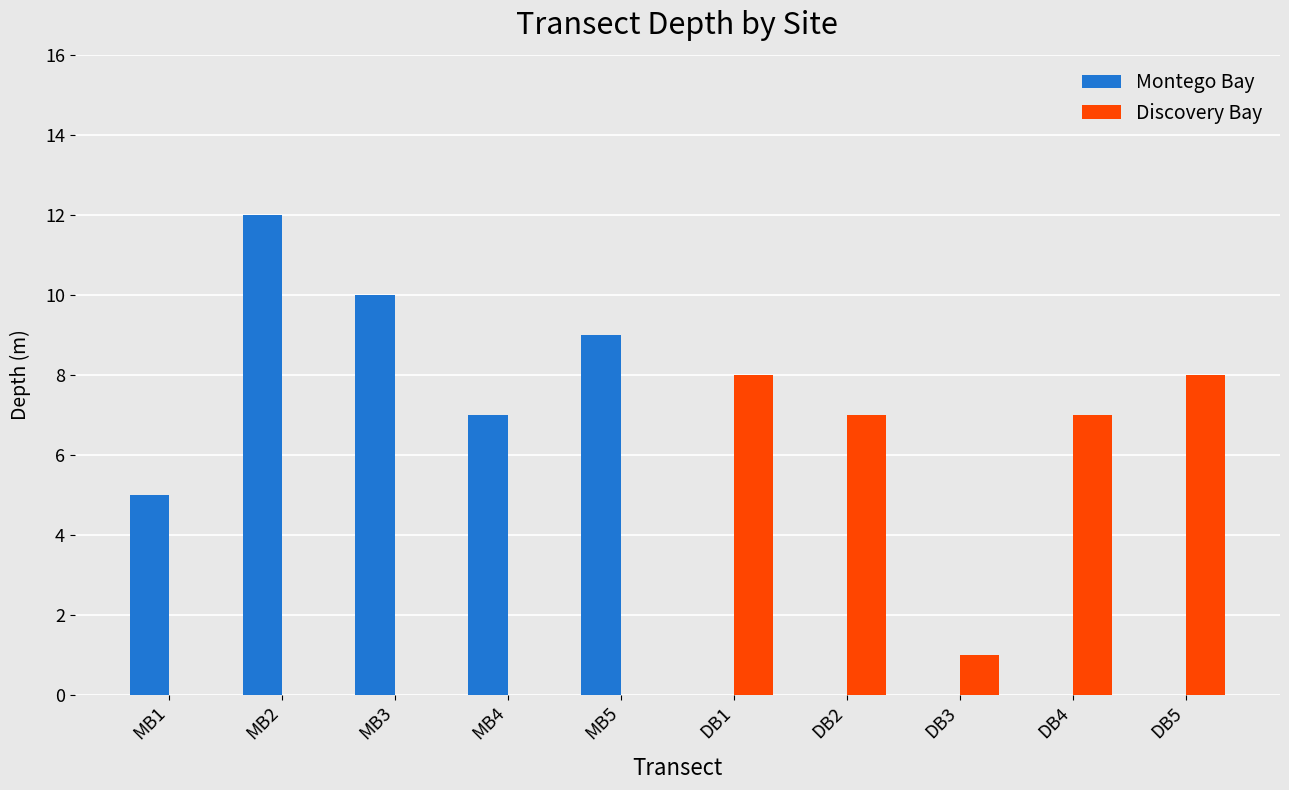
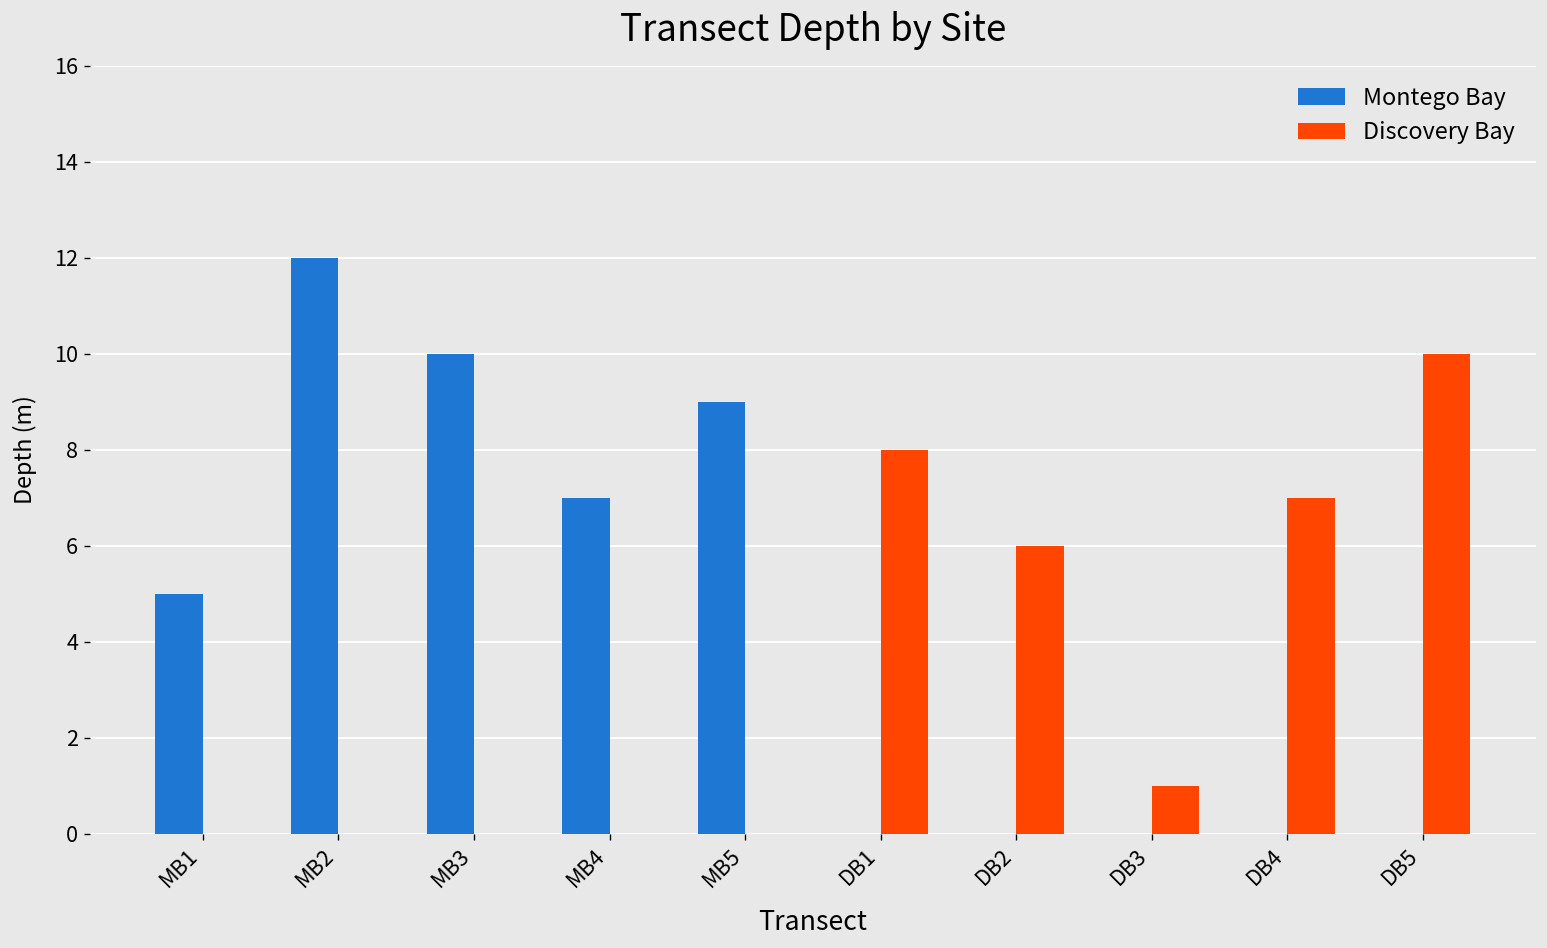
Discovery Bay, DB2: 7 -> 6
Discovery Bay, DB5: 8 -> 10
